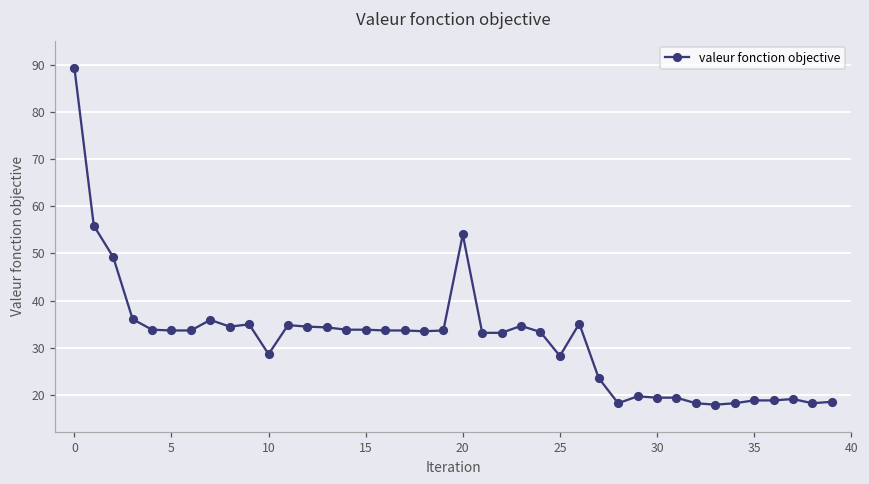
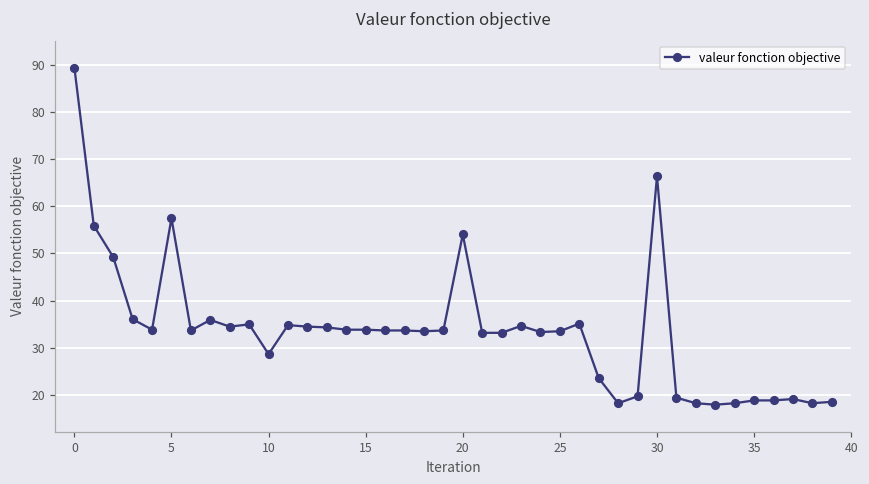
5: 34 -> 57
25: 28 -> 33
30: 19 -> 66
